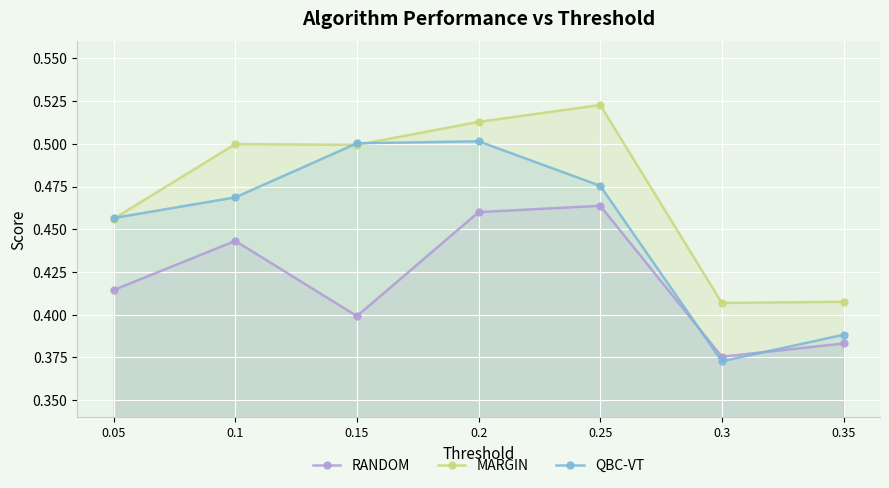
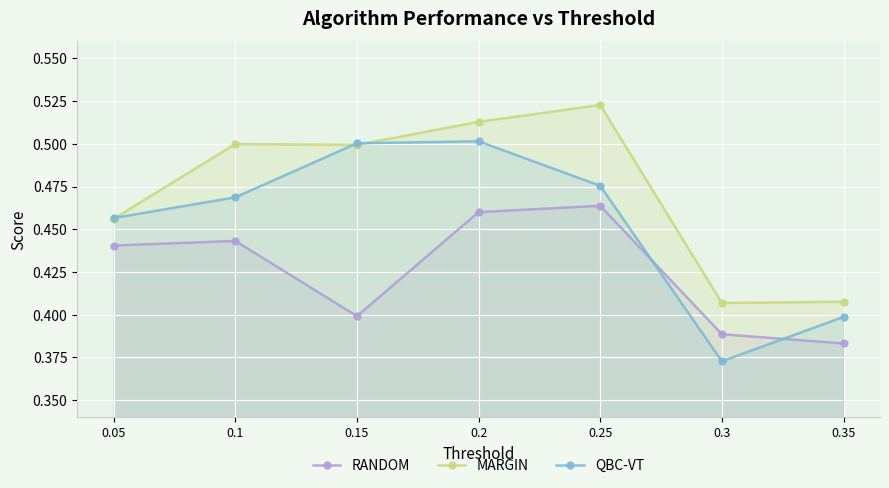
RANDOM, 0.05: 0.414 -> 0.440
RANDOM, 0.3: 0.375 -> 0.389
QBC-VT, 0.35: 0.388 -> 0.399
